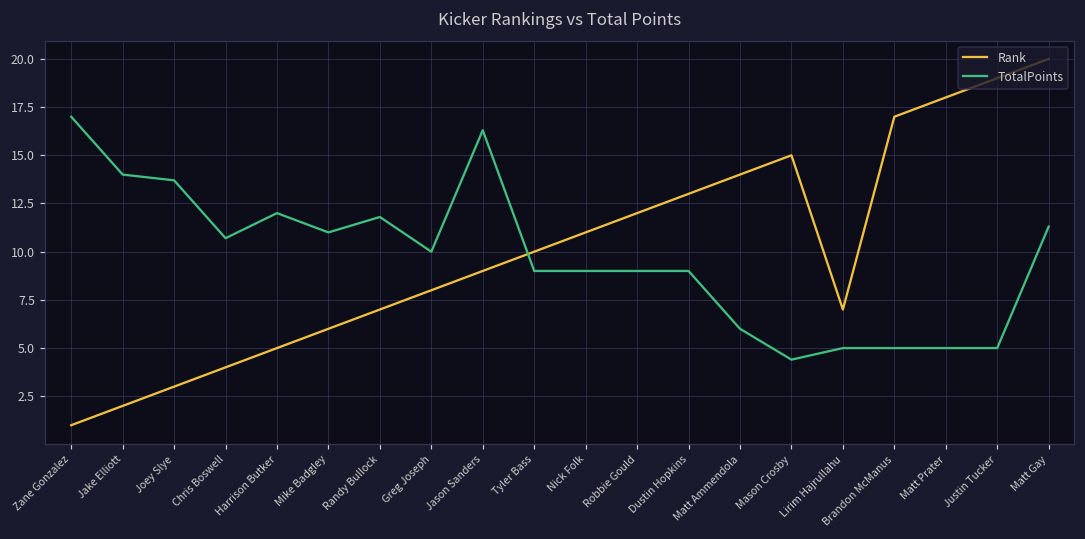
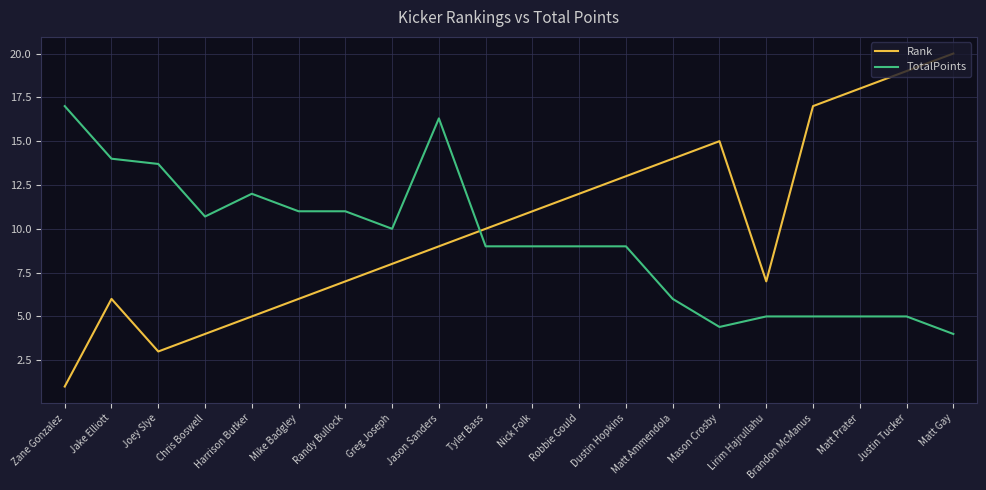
Rank, Jake Elliott: 2 -> 6
TotalPoints, Randy Bullock: 11.8 -> 11.0
TotalPoints, Matt Gay: 11.3 -> 4.0
